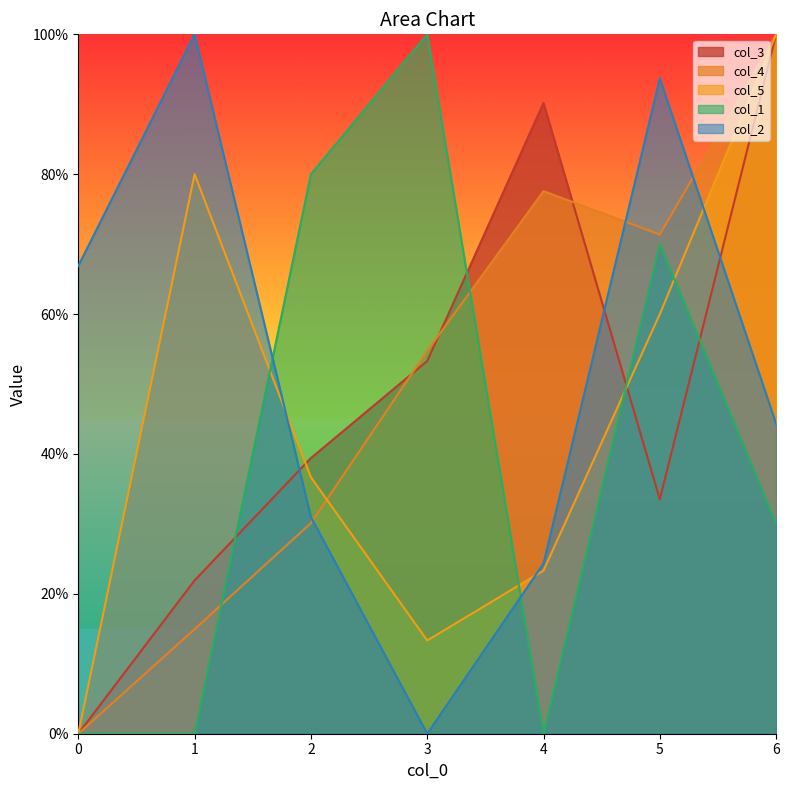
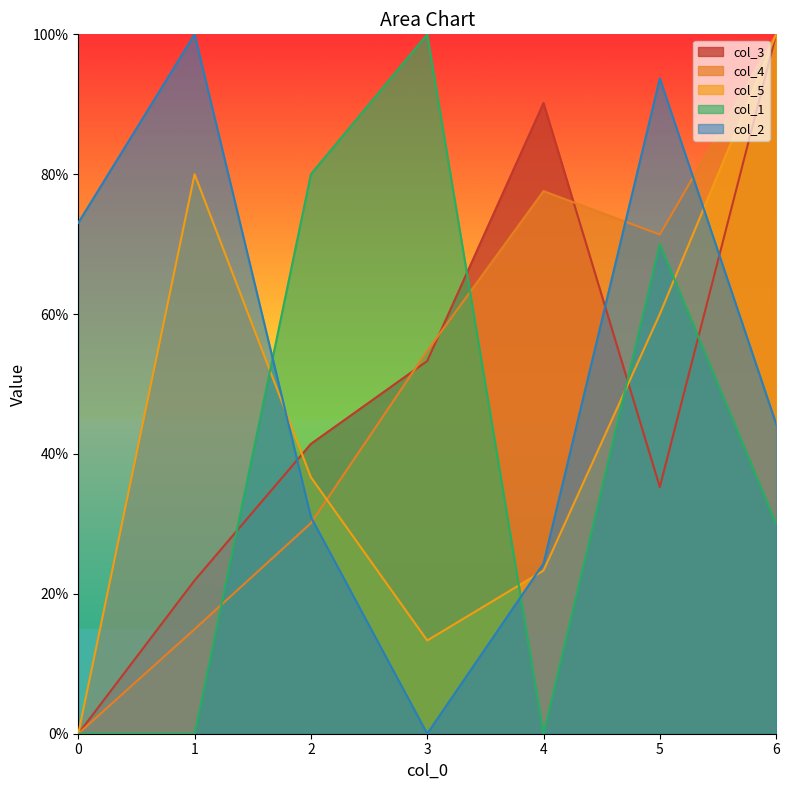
col_2, 0: 67% -> 73%
col_3, 2: 39% -> 41%
col_3, 5: 34% -> 35%
